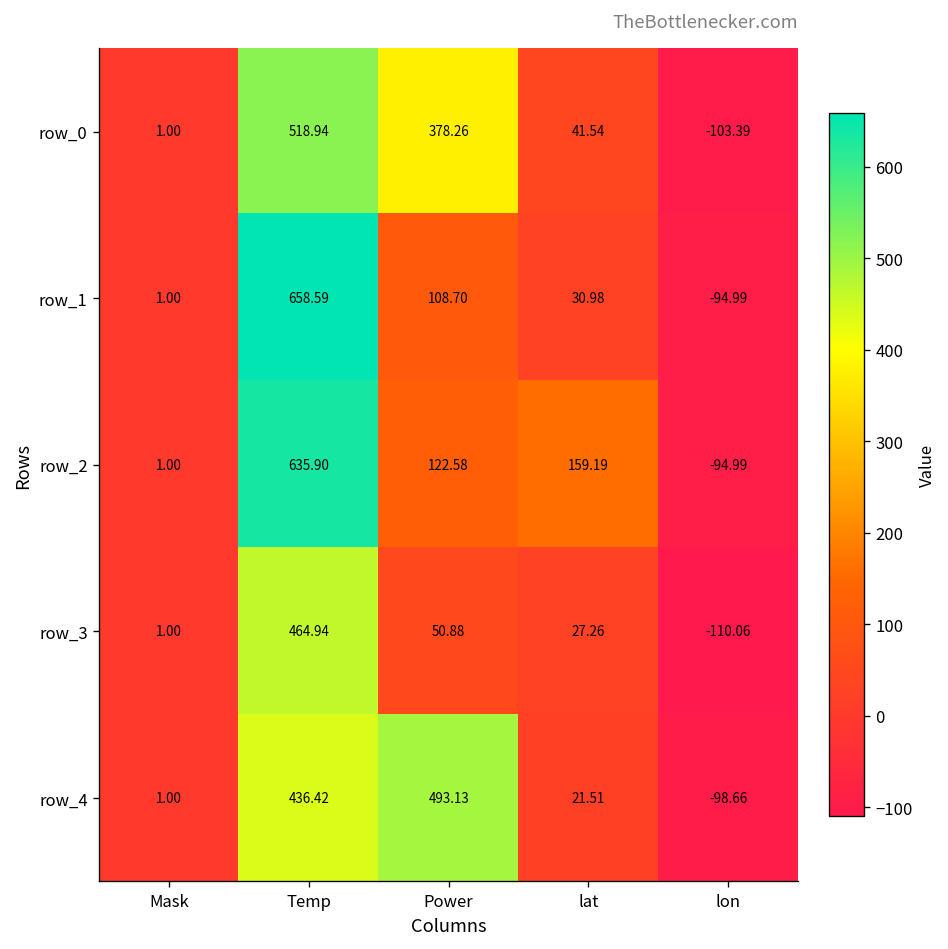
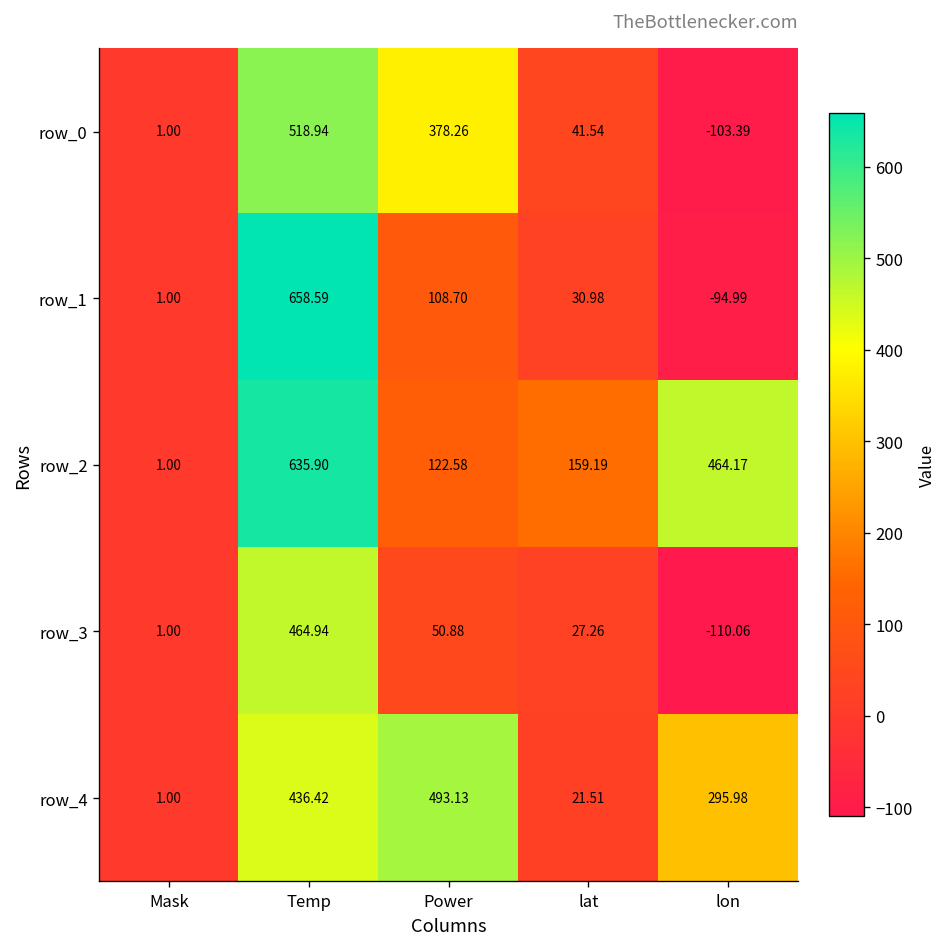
row_2, lon: -94.99 -> 464.17
row_4, lon: -98.66 -> 295.98
